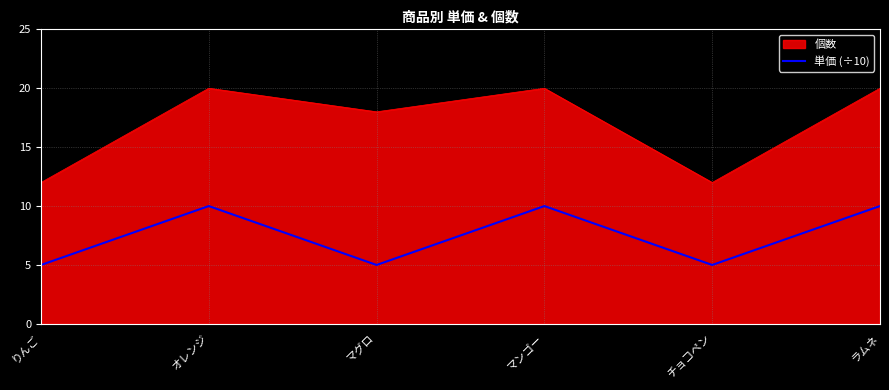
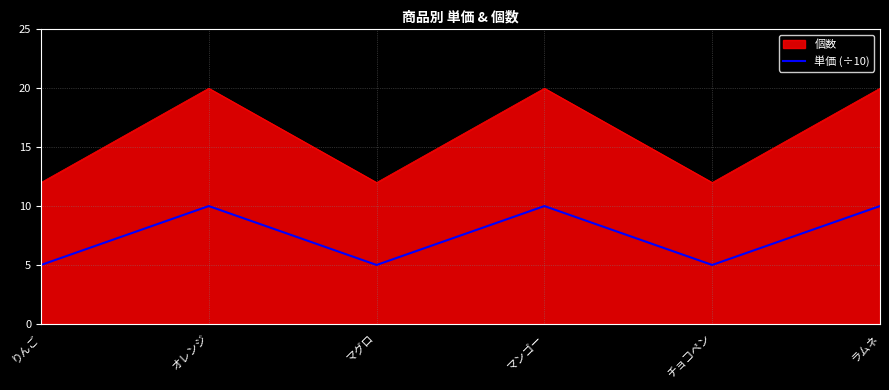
個数, マグロ: 18 -> 12
